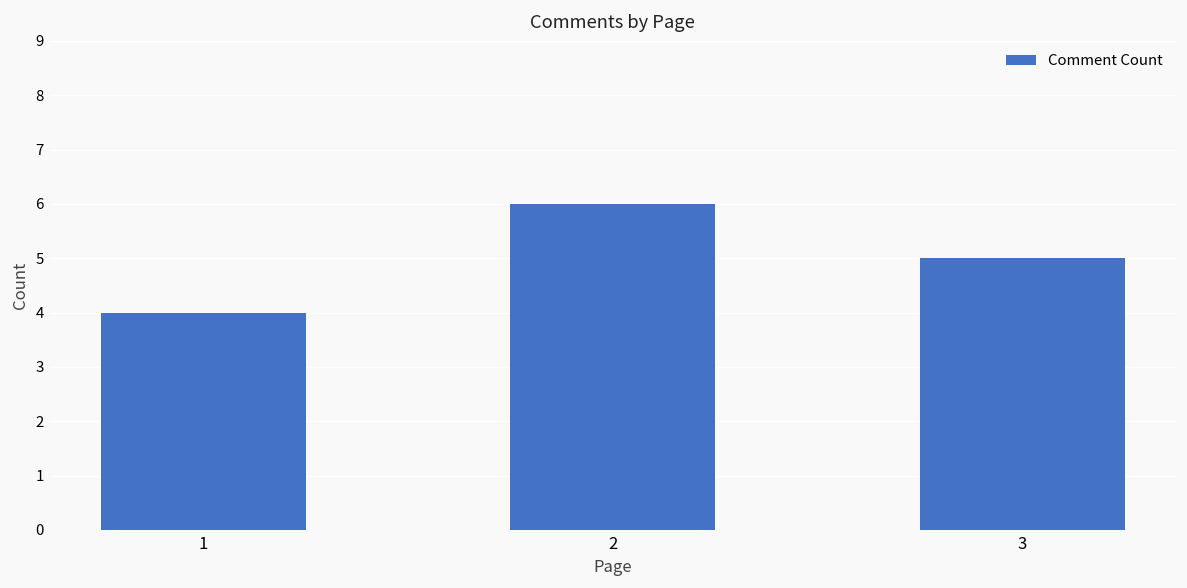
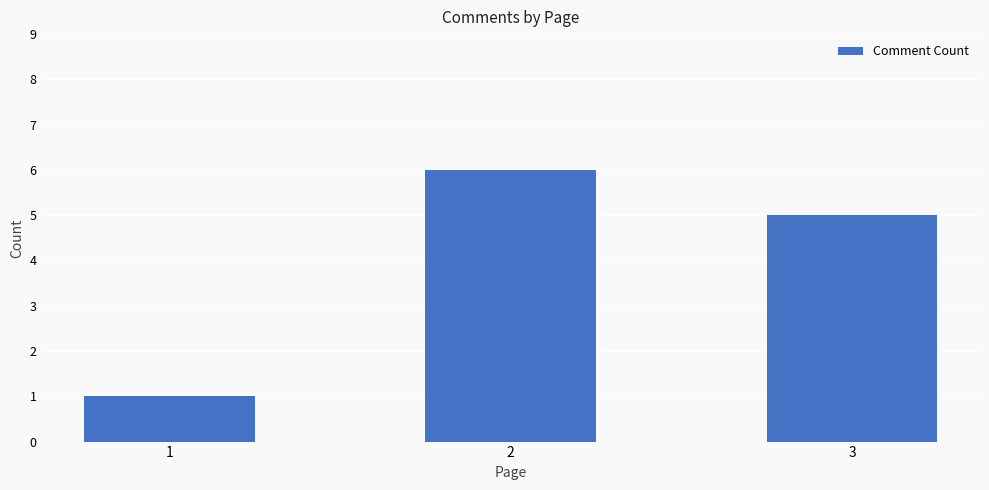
1: 4 -> 1
